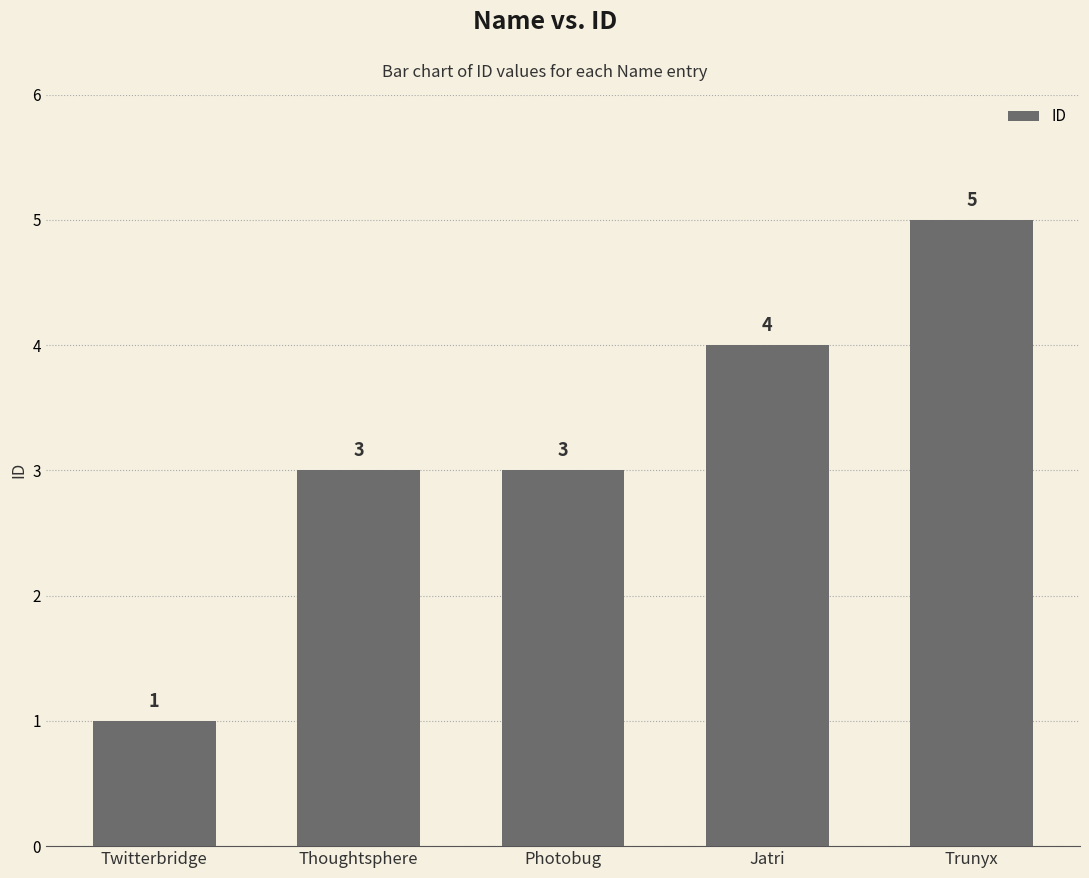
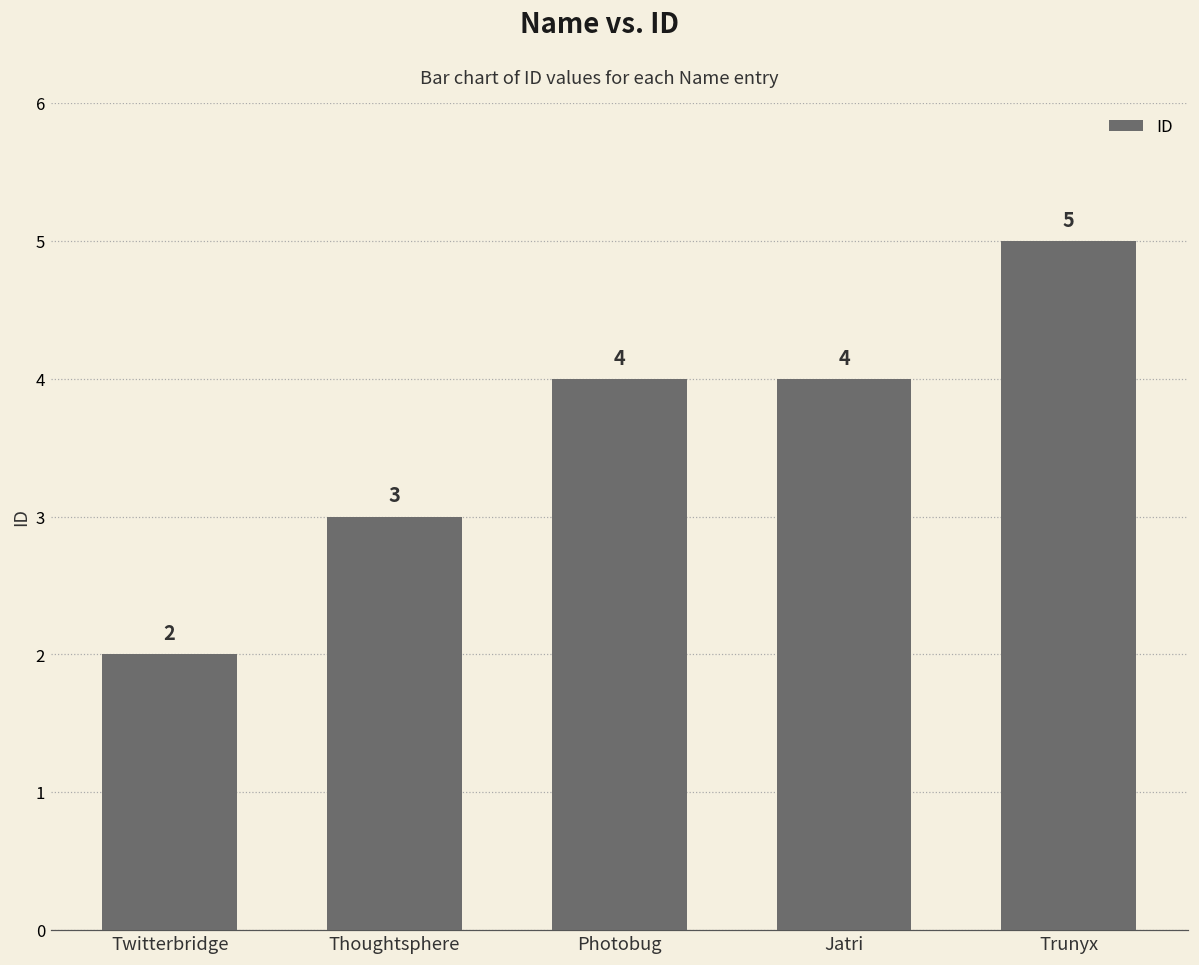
Twitterbridge: 1 -> 2
Photobug: 3 -> 4
